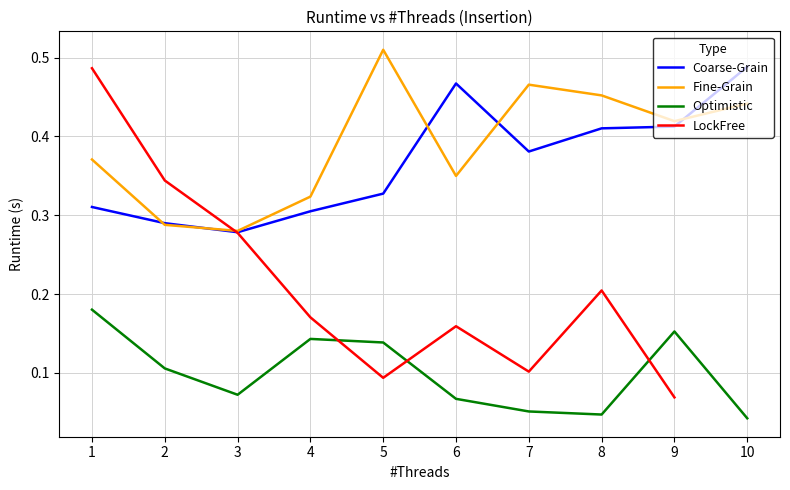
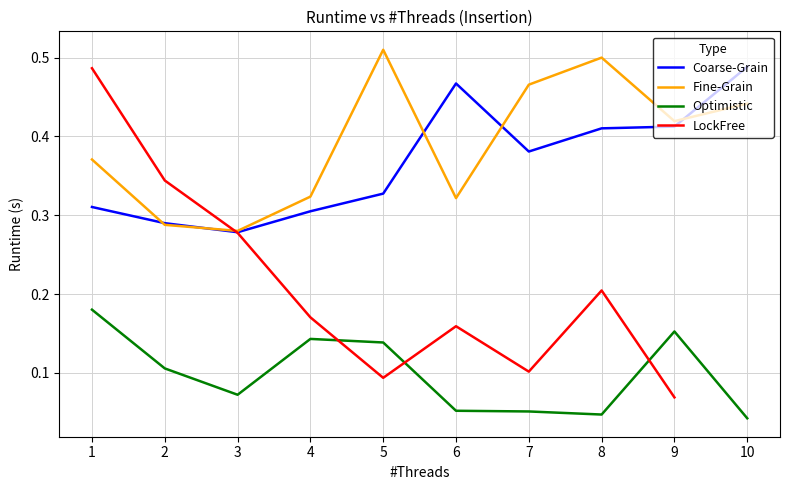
Fine-Grain, 6: 0.35 -> 0.32
Optimistic, 6: 0.07 -> 0.05
Fine-Grain, 8: 0.45 -> 0.50
